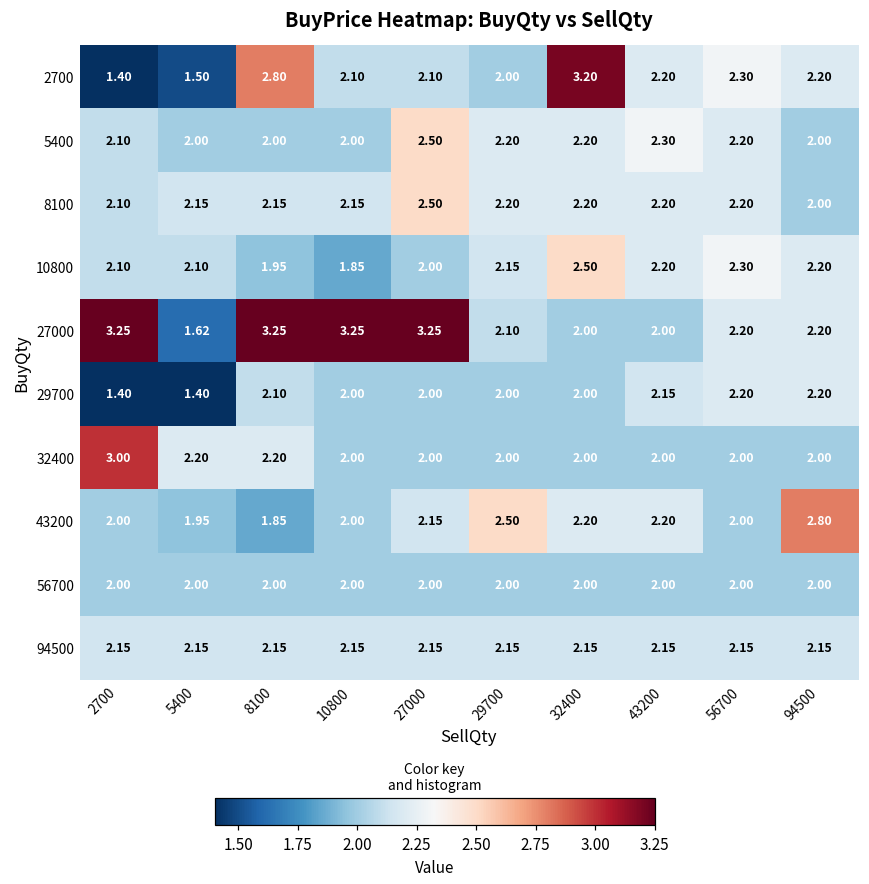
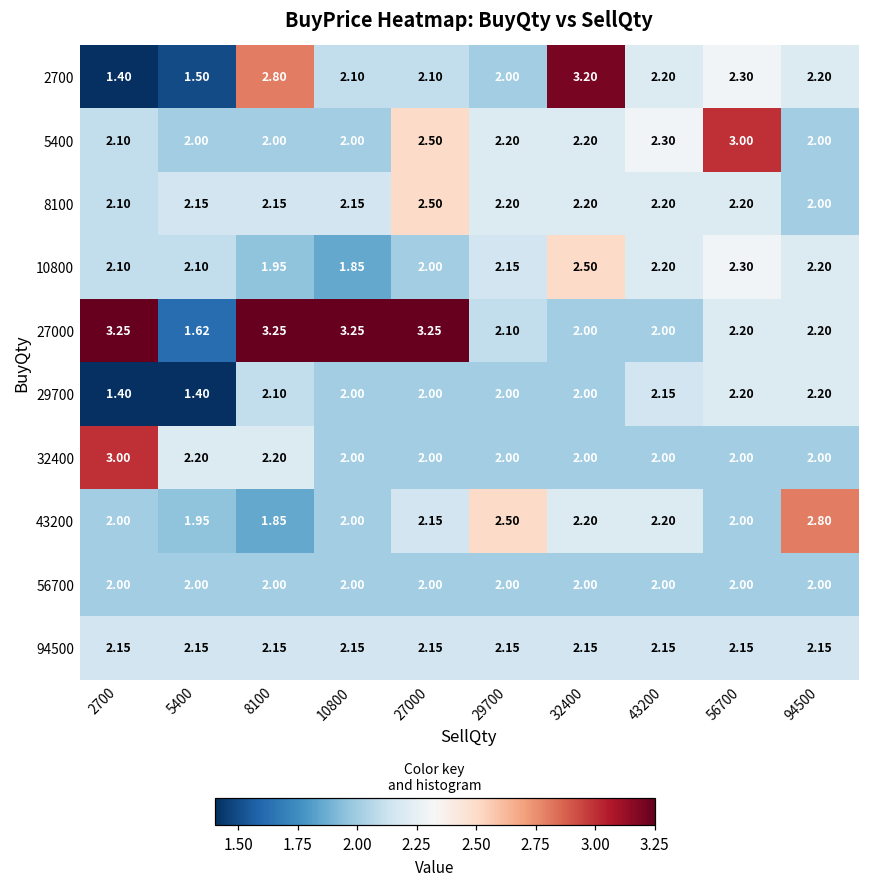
5400, 56700: 2.20 -> 3.00
